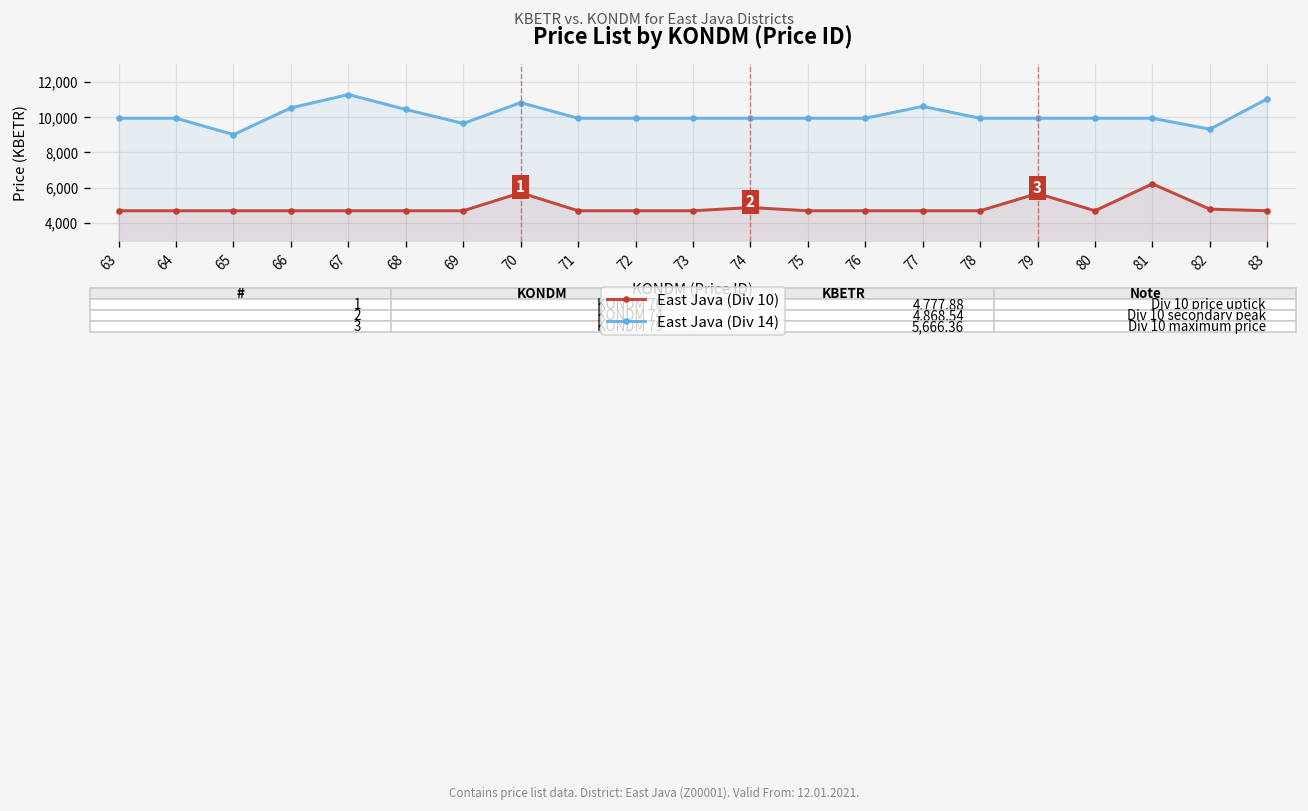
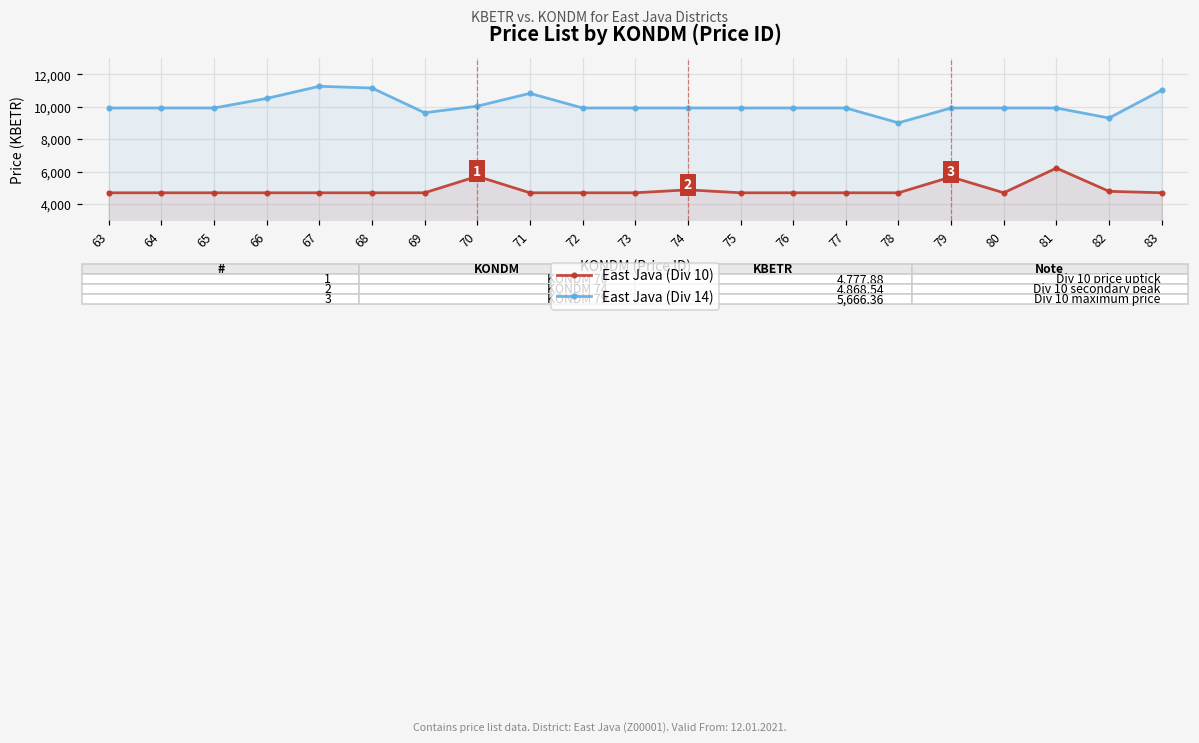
East Java (Div 14), 65: 9,000 -> 9,900
East Java (Div 14), 68: 10,400 -> 11,200
East Java (Div 14), 70: 10,800 -> 10,000
East Java (Div 14), 71: 9,900 -> 10,800
East Java (Div 14), 77: 10,600 -> 9,900
East Java (Div 14), 78: 9,900 -> 9,000
